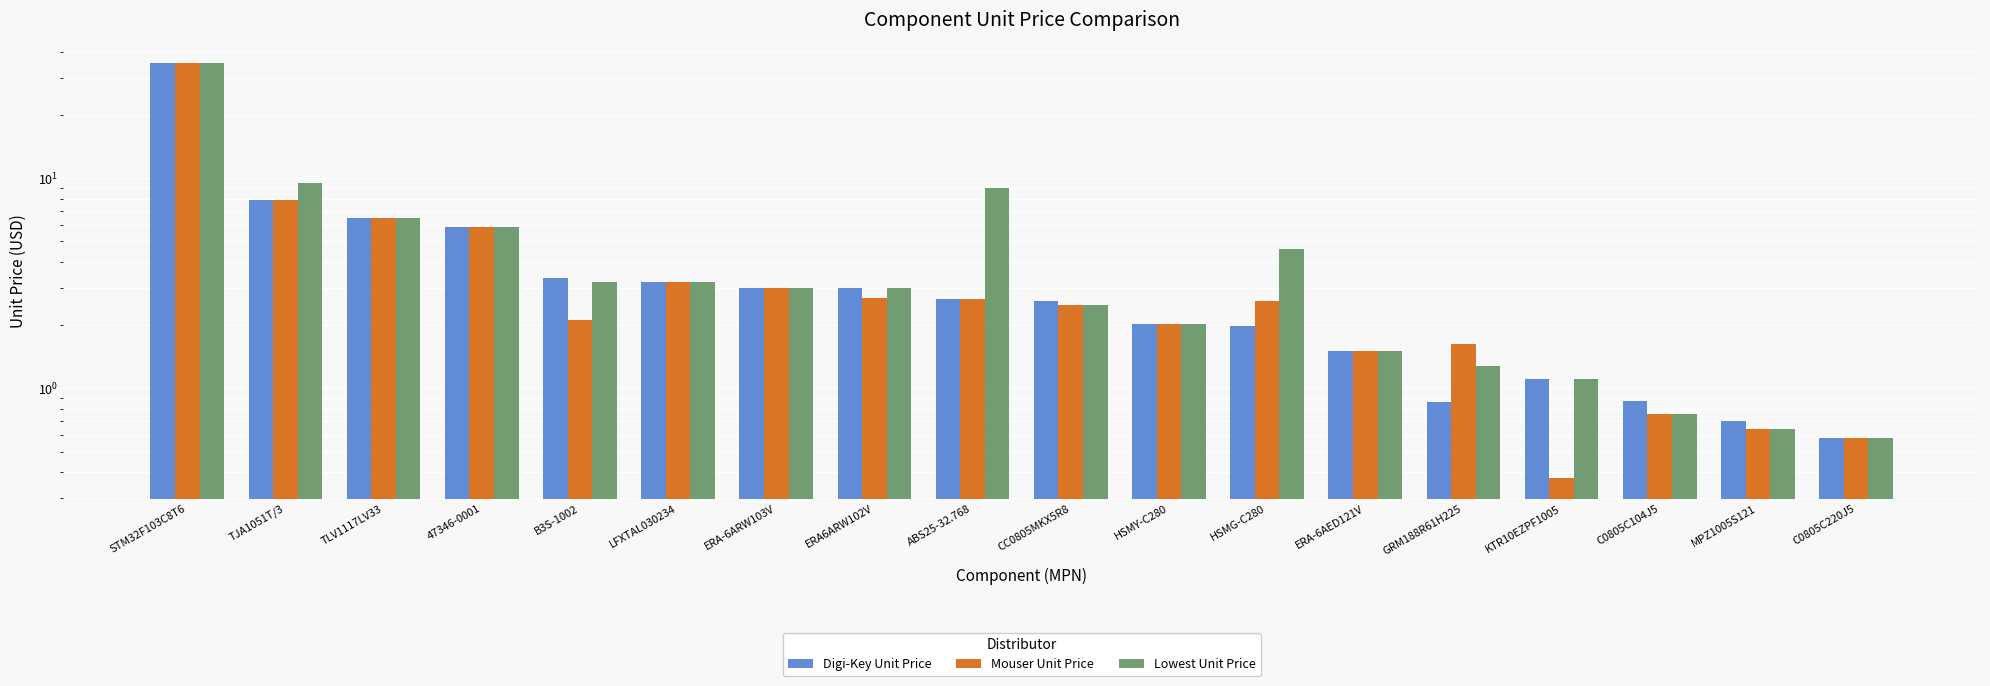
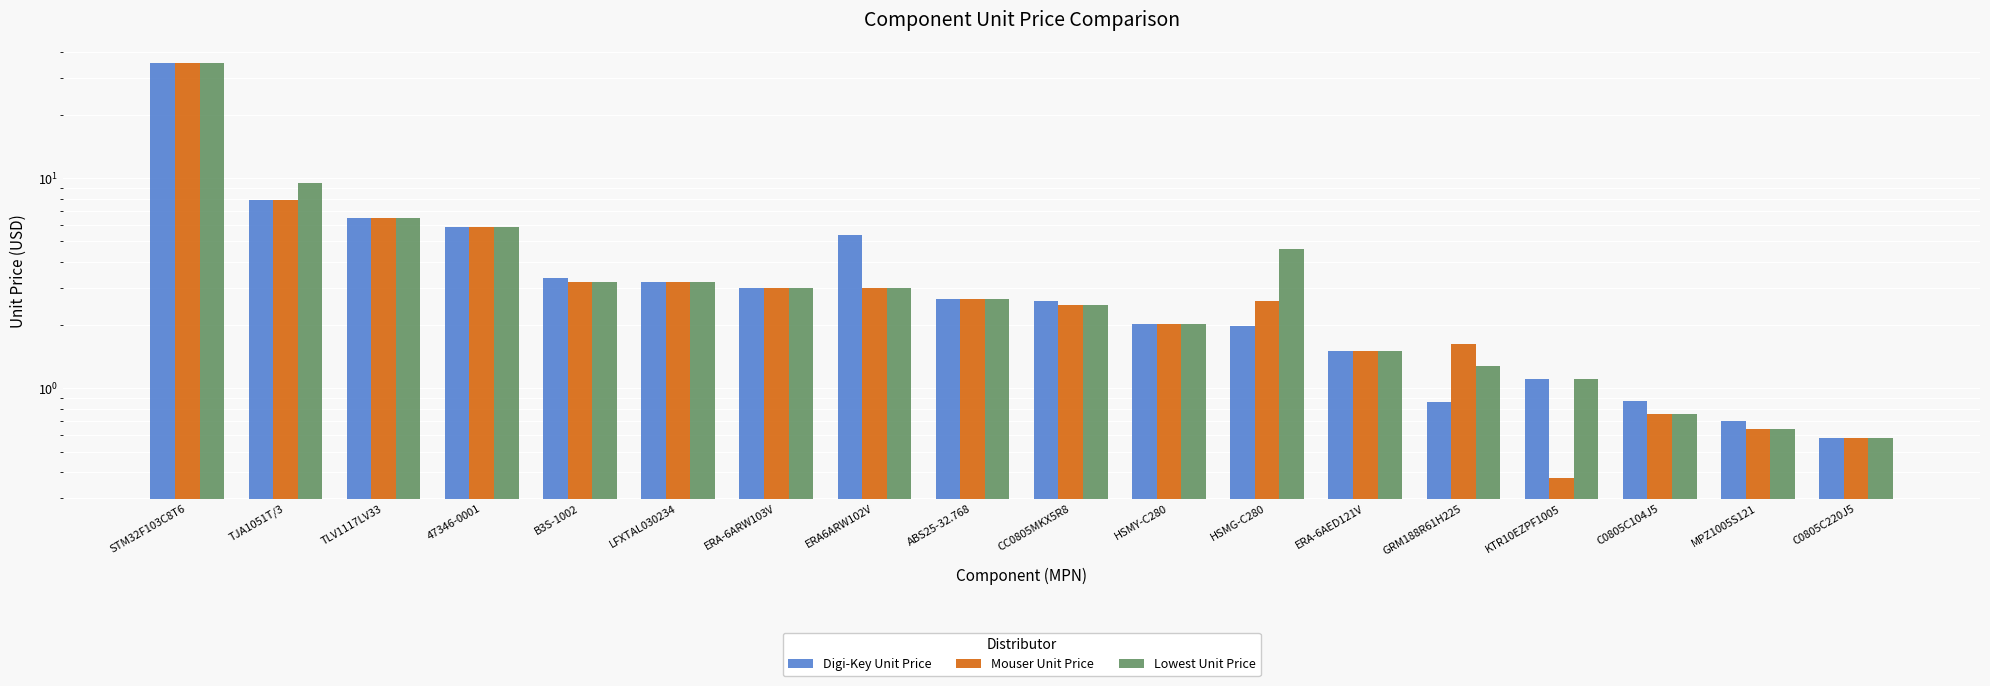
Mouser Unit Price, B3S-1002: 2.1 -> 3.2
Digi-Key Unit Price, ERA6ARW102V: 3.0 -> 5.3
Mouser Unit Price, ERA6ARW102V: 2.7 -> 3.0
Lowest Unit Price, ABS25-32.768: 9.0 -> 2.7
